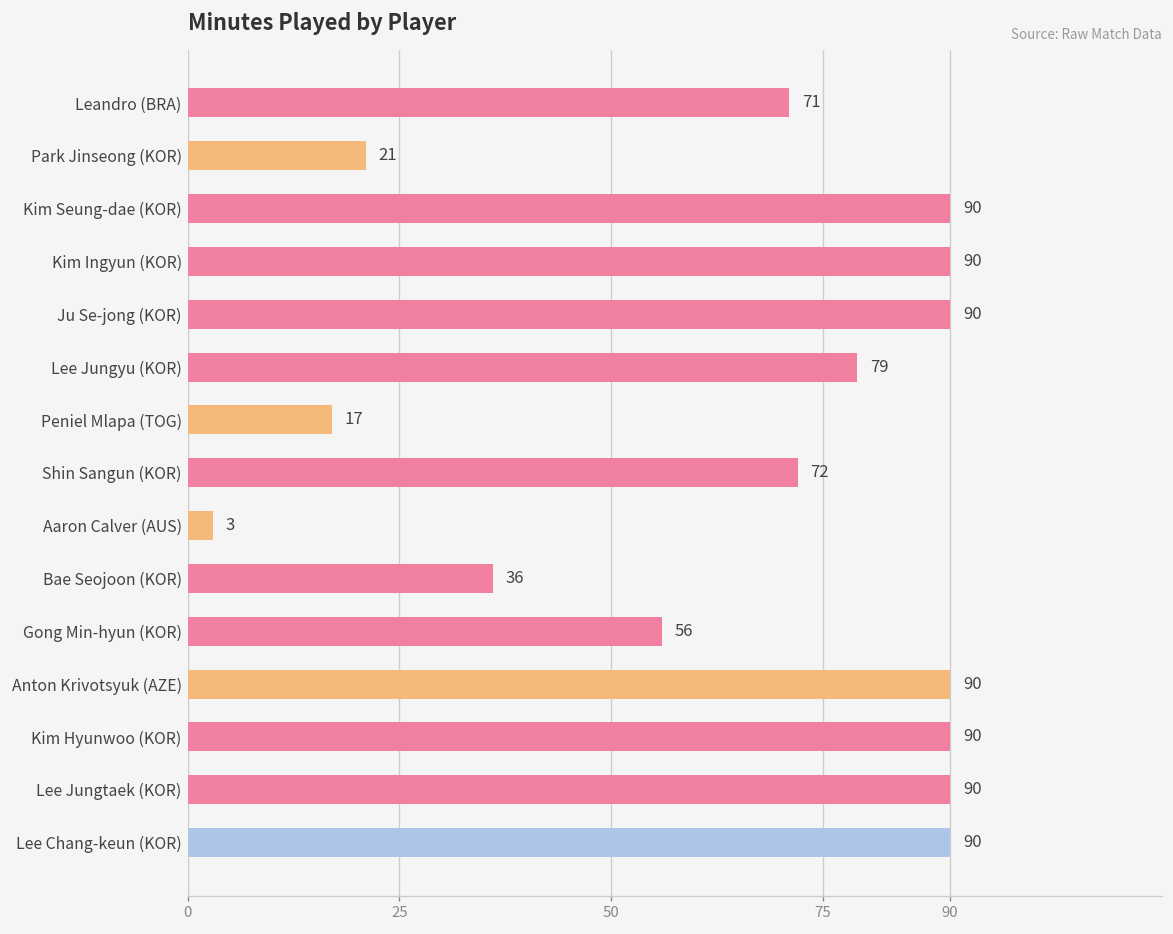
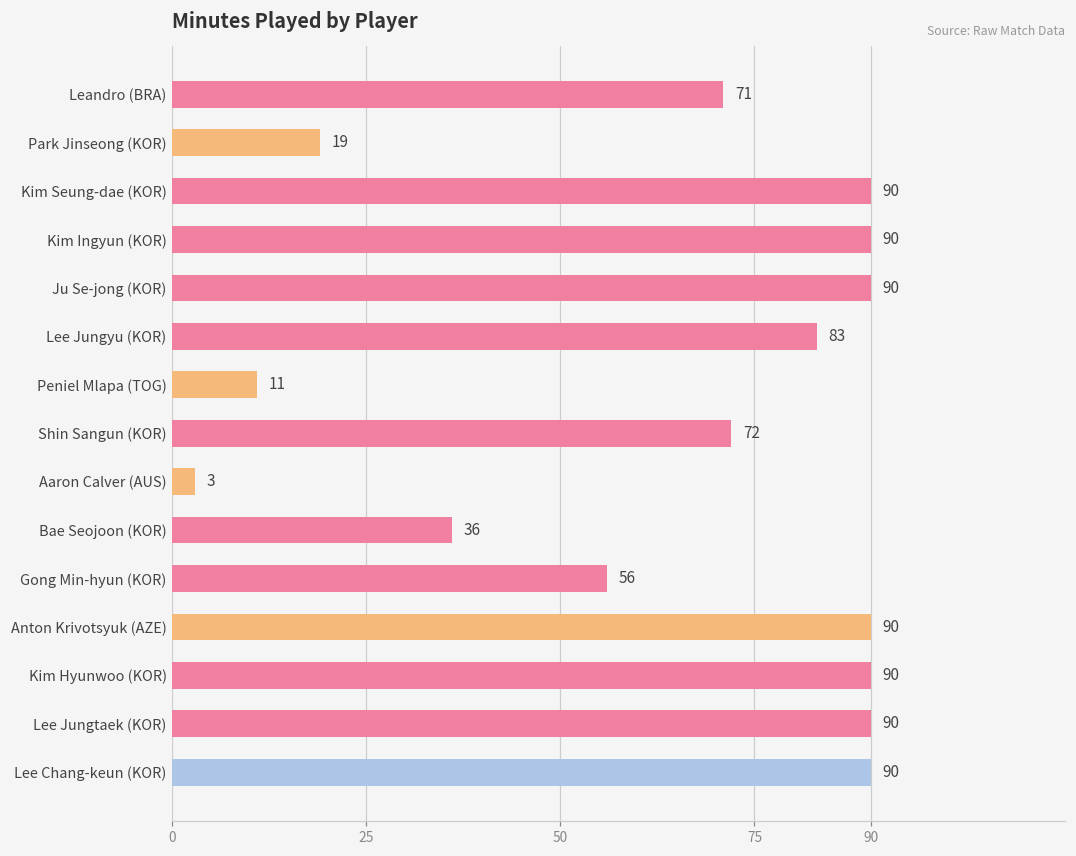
Park Jinseong (KOR): 21 -> 19
Lee Jungyu (KOR): 79 -> 83
Peniel Mlapa (TOG): 17 -> 11
